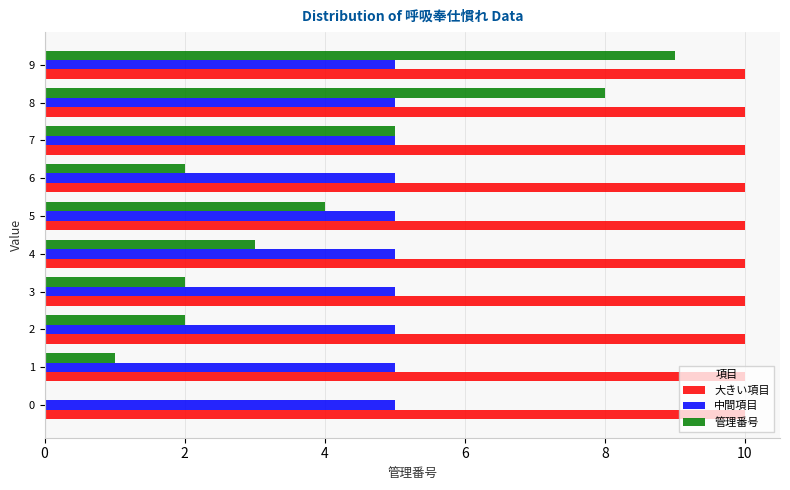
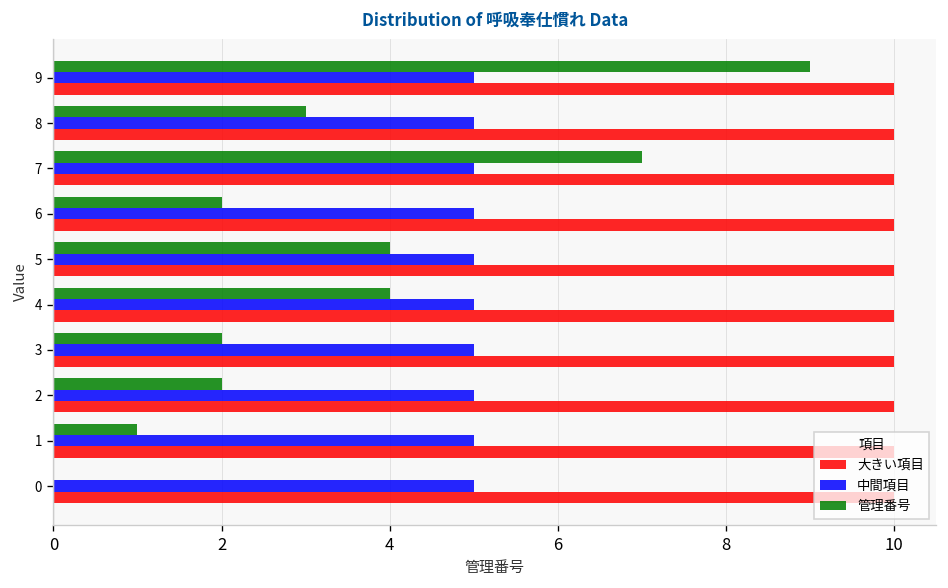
管理番号, 8: 8 -> 3
管理番号, 7: 5 -> 7
管理番号, 4: 3 -> 4
